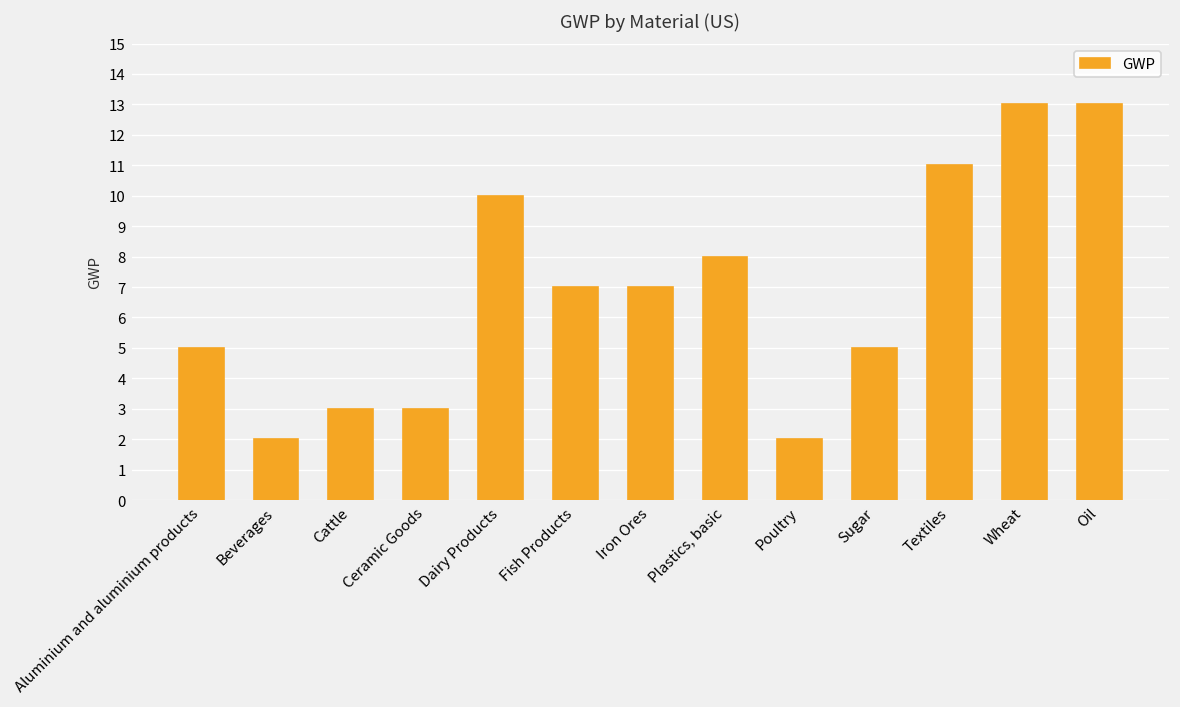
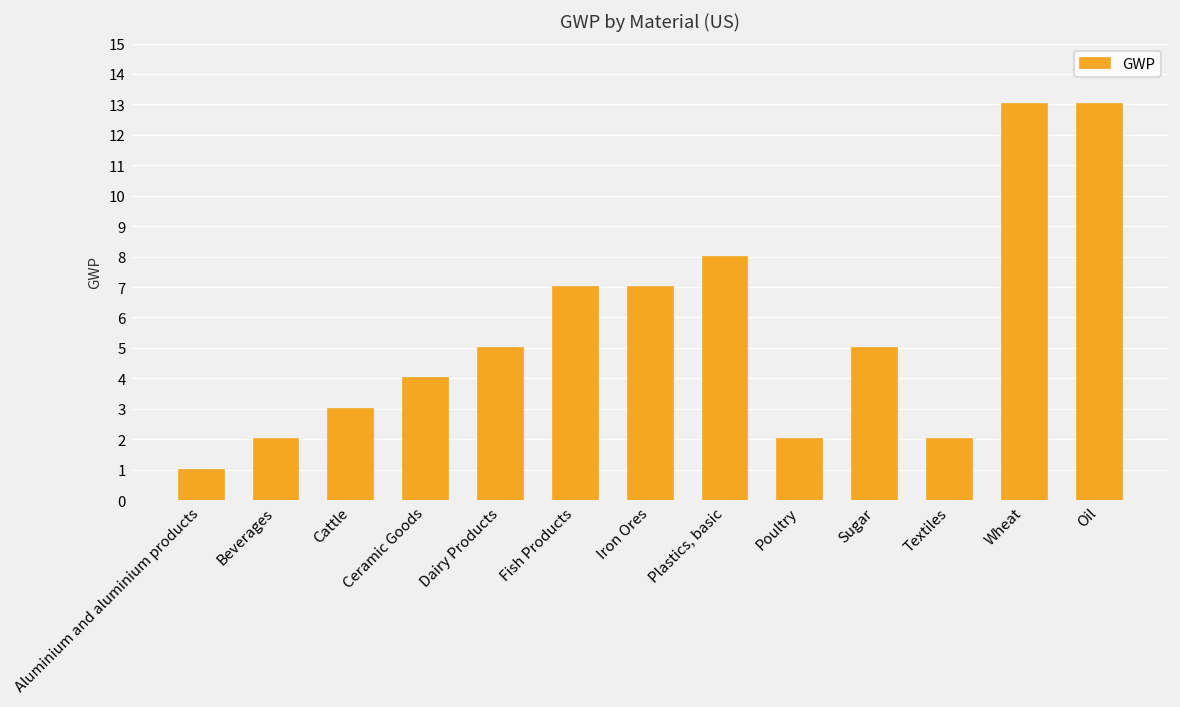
Aluminium and aluminium products: 5 -> 1
Ceramic Goods: 3 -> 4
Dairy Products: 10 -> 5
Textiles: 11 -> 2
